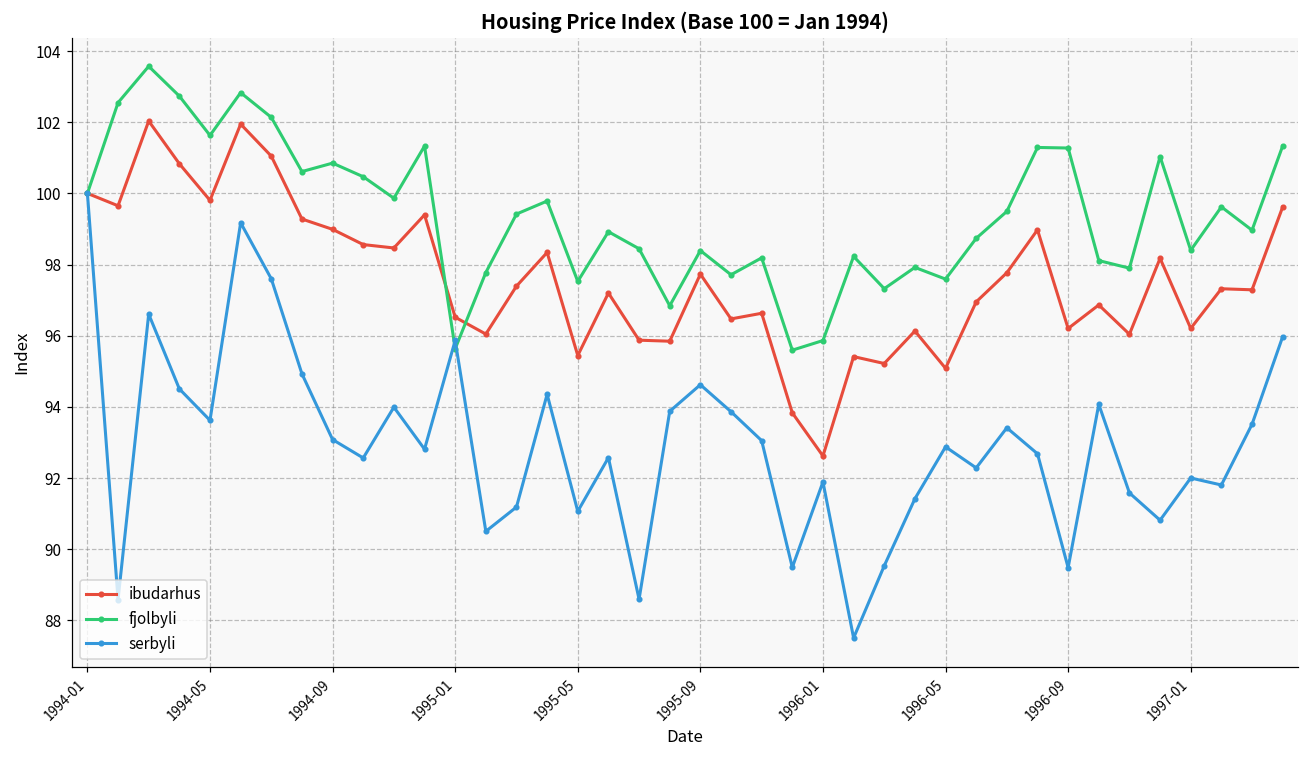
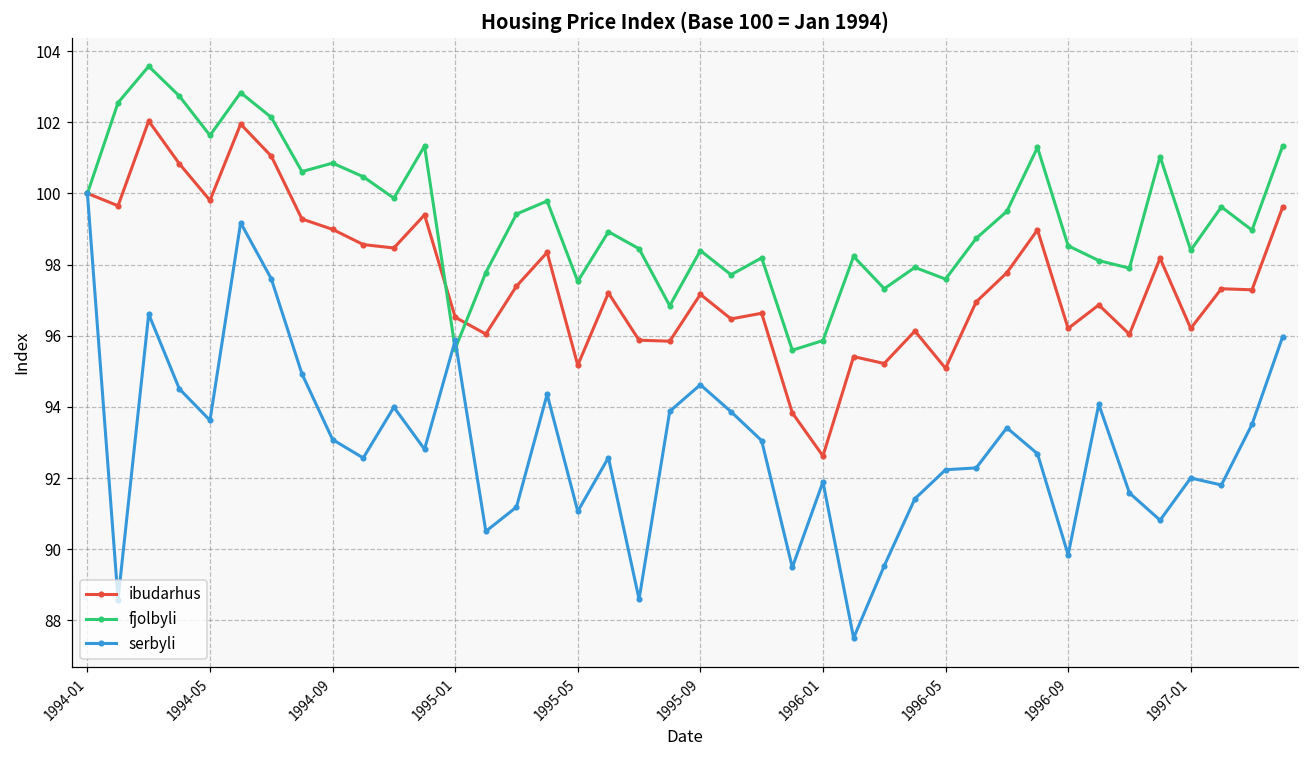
ibudarhus, 1995-05: 95.4 -> 95.2
ibudarhus, 1995-09: 97.7 -> 97.2
serbyli, 1996-05: 92.9 -> 92.2
fjolbyli, 1996-09: 101.3 -> 98.5
serbyli, 1996-09: 89.5 -> 89.8
